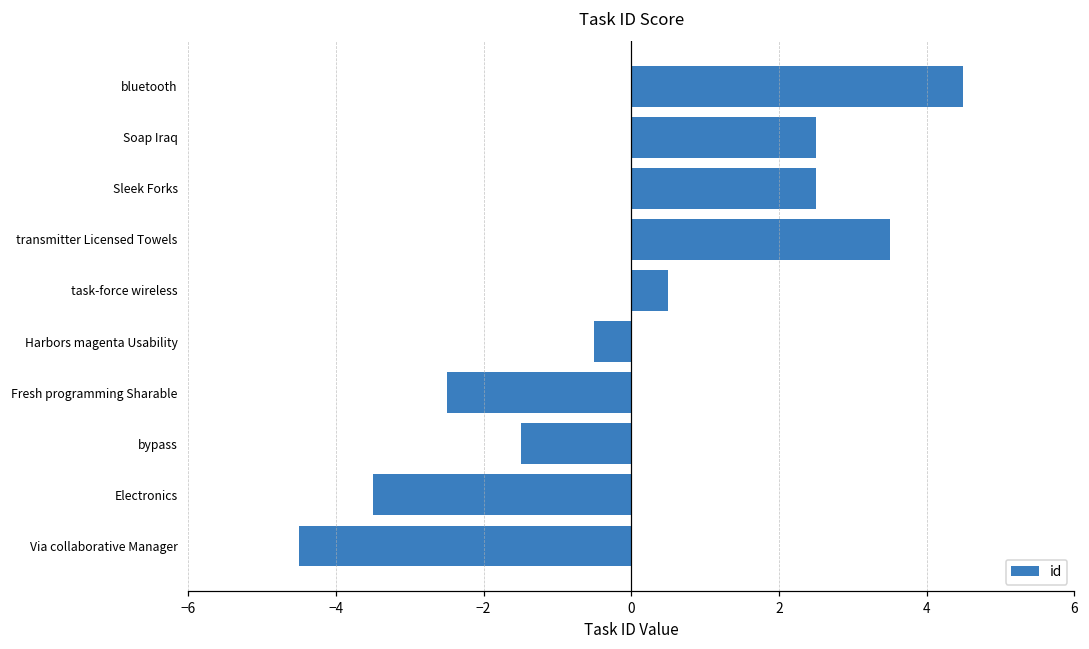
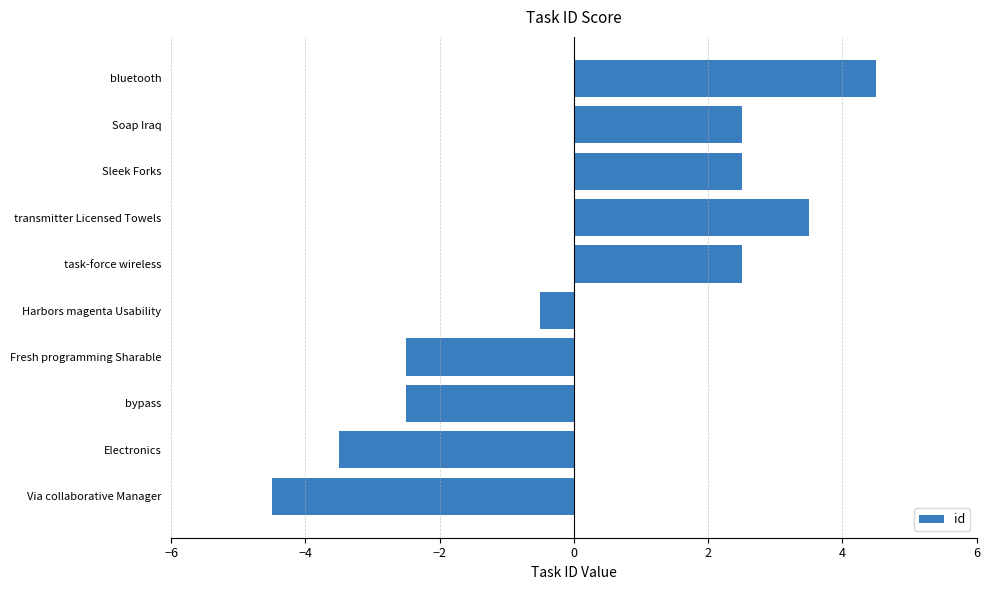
task-force wireless: 0.5 -> 2.5
bypass: -1.5 -> -2.5
